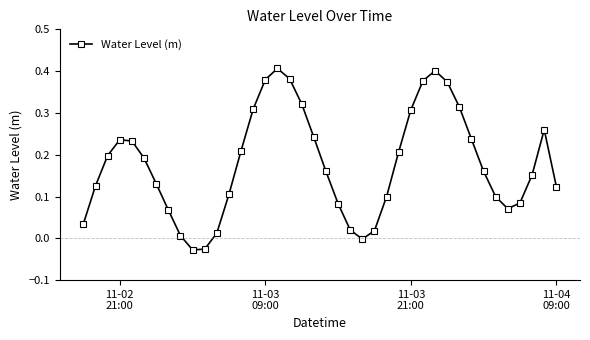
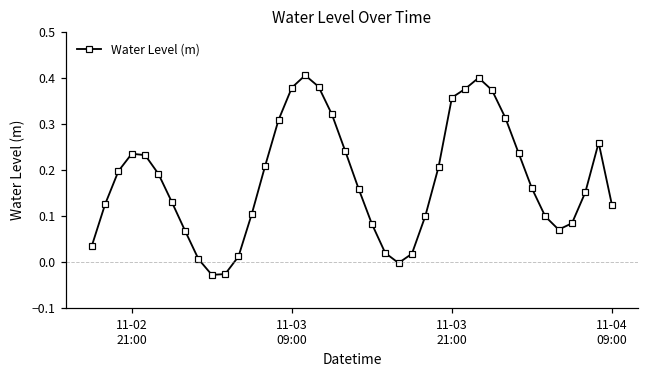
11-03 21:00: 0.31 -> 0.36
